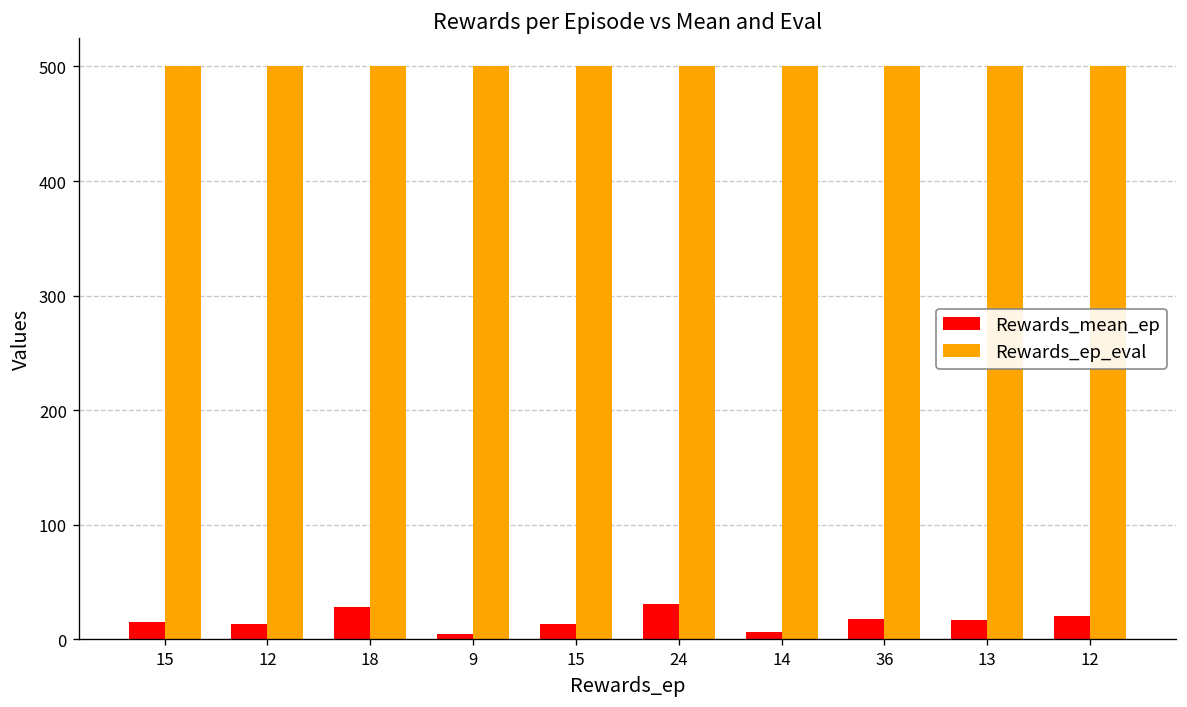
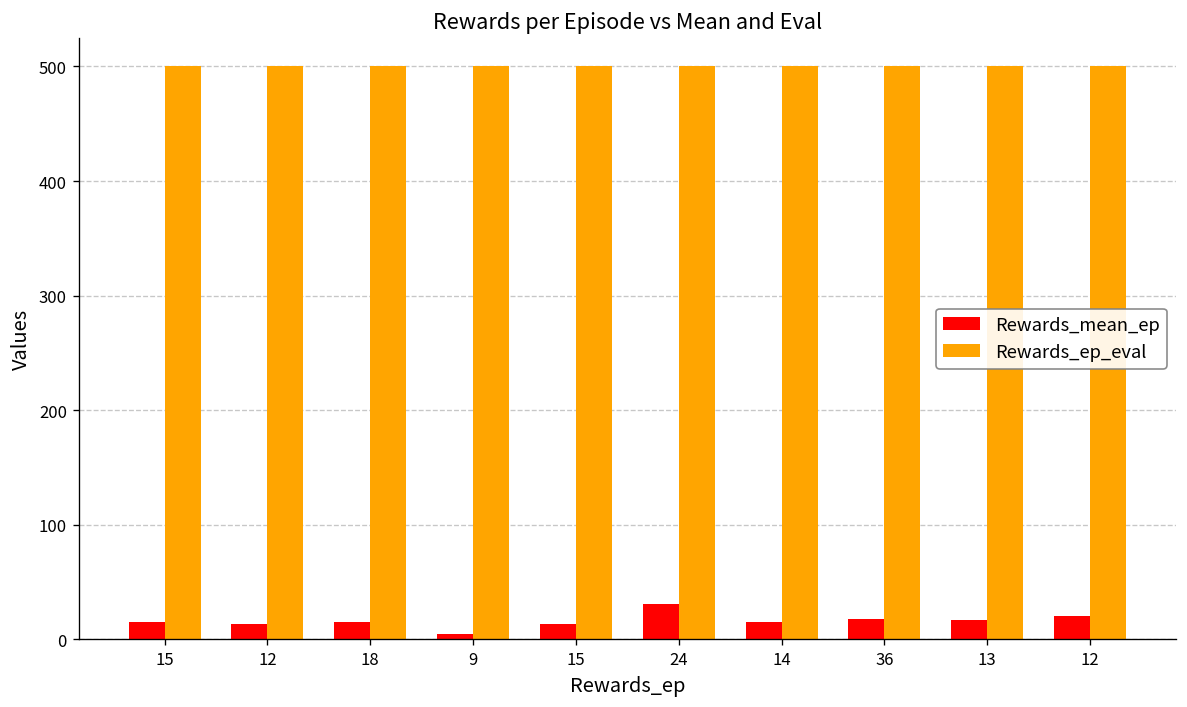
Rewards_mean_ep, 18: 30 -> 20
Rewards_mean_ep, 14: 10 -> 20
